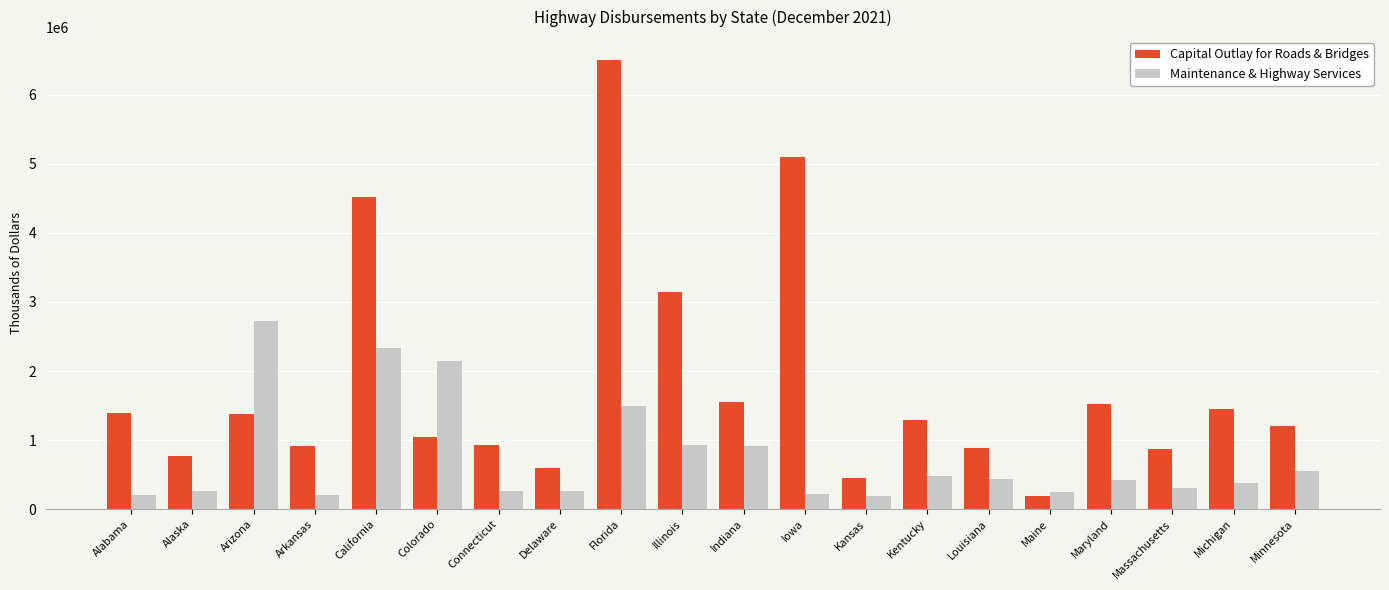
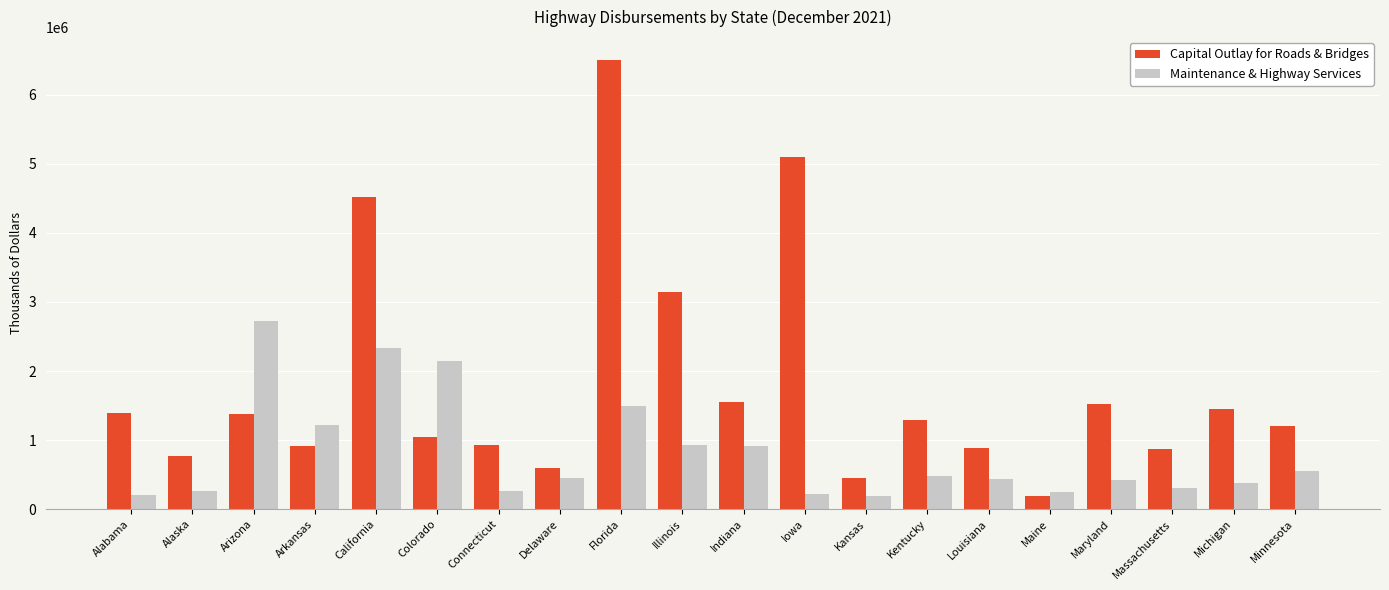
Maintenance & Highway Services, Arkansas: 200000 -> 1200000
Maintenance & Highway Services, Delaware: 300000 -> 500000
